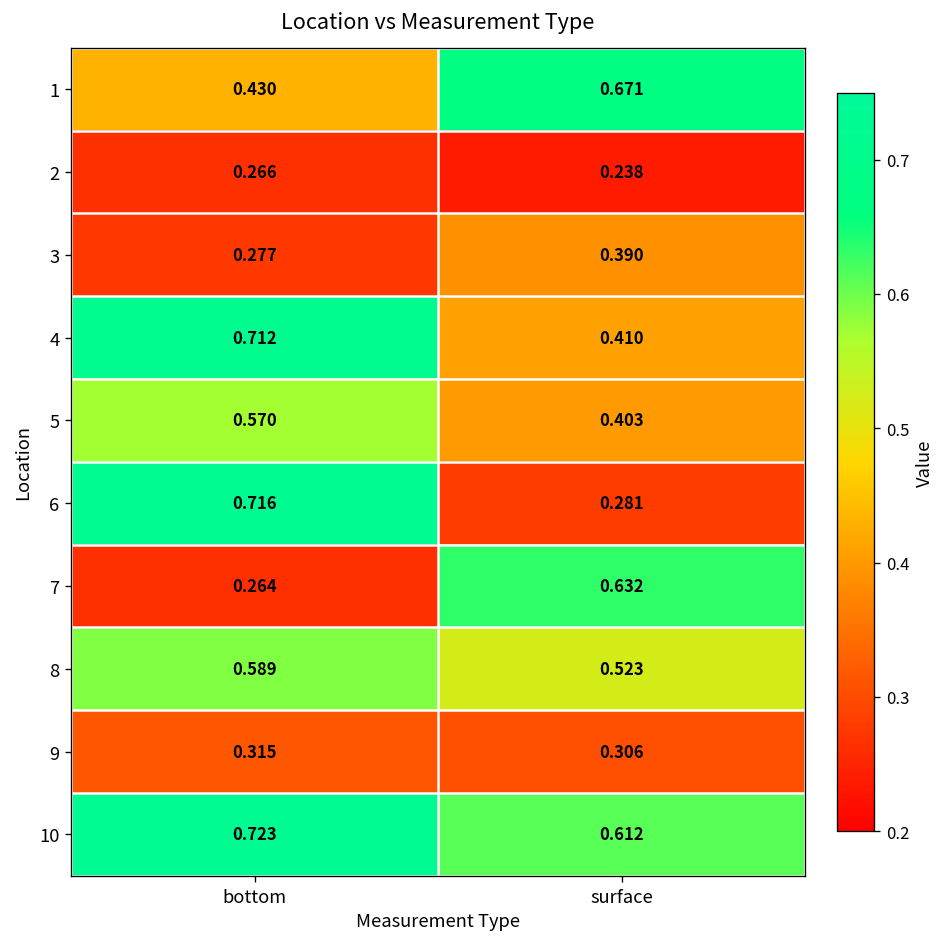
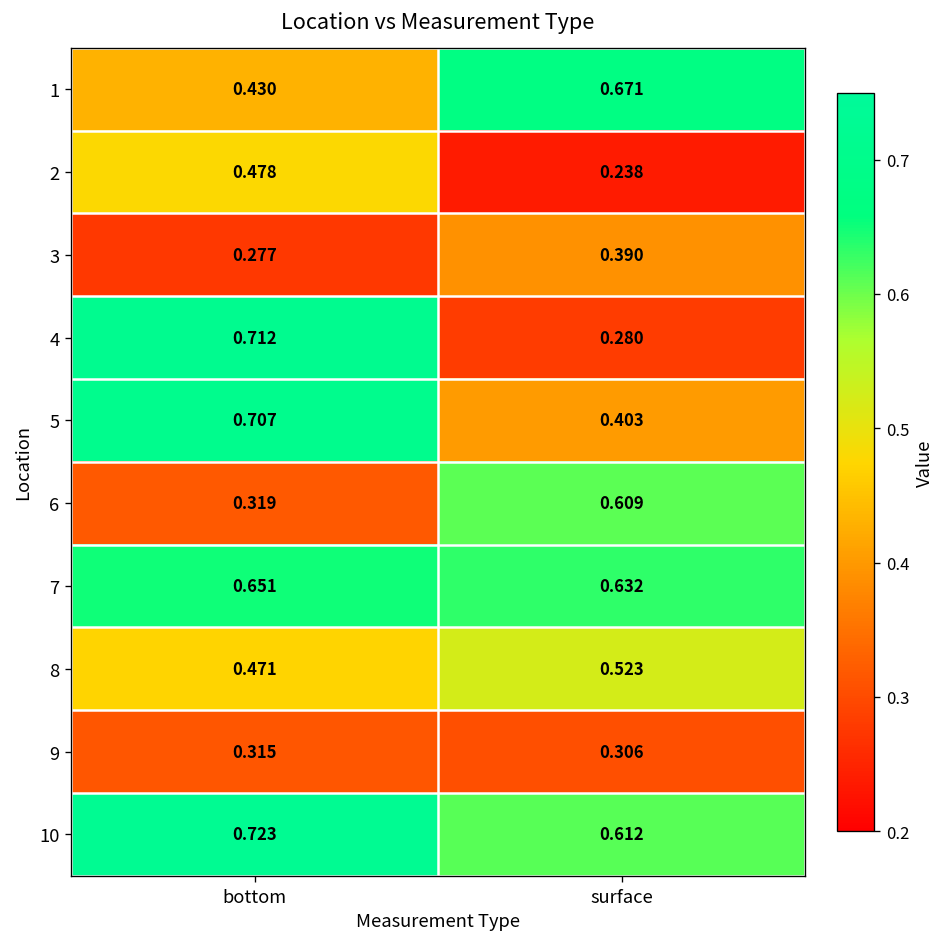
2, bottom: 0.266 -> 0.478
4, surface: 0.410 -> 0.280
5, bottom: 0.570 -> 0.707
6, bottom: 0.716 -> 0.319
6, surface: 0.281 -> 0.609
7, bottom: 0.264 -> 0.651
8, bottom: 0.589 -> 0.471
